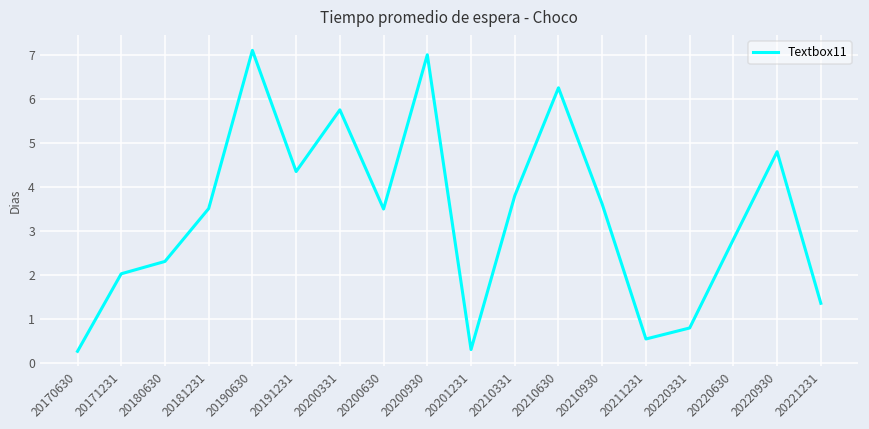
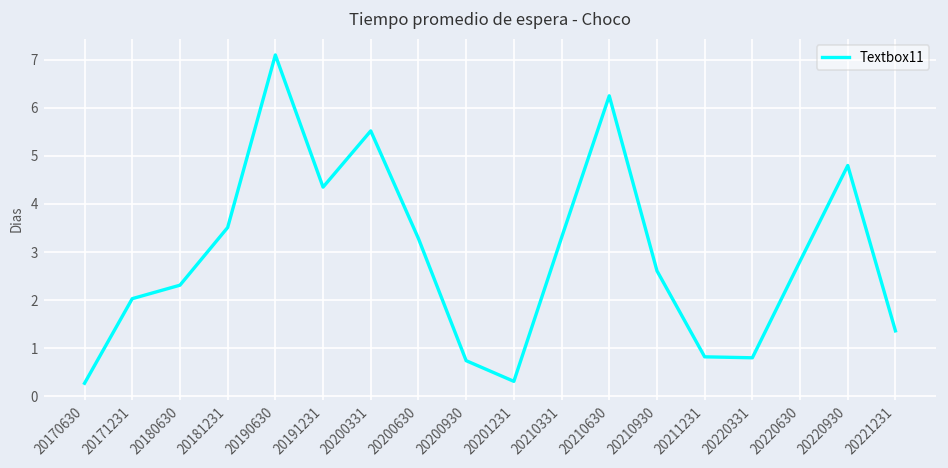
20200331: 5.8 -> 5.5
20200630: 3.5 -> 3.3
20200930: 7.0 -> 0.7
20210331: 3.8 -> 3.3
20210930: 3.6 -> 2.6
20211231: 0.6 -> 0.8
